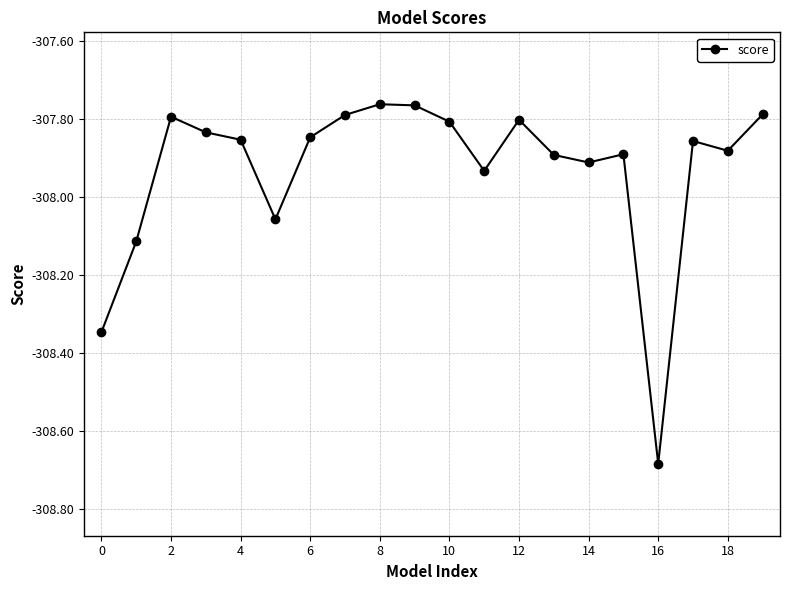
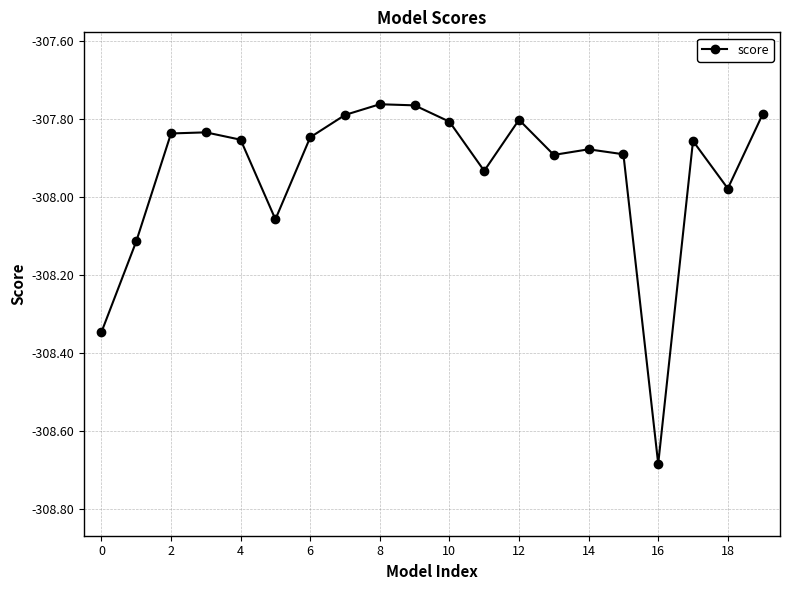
2: -307.79 -> -307.84
14: -307.91 -> -307.88
18: -307.88 -> -307.98
